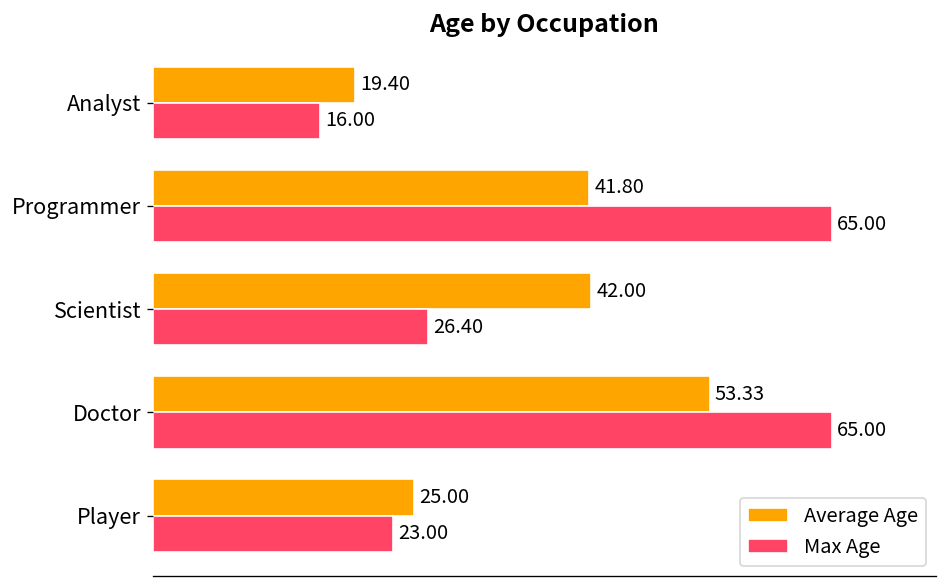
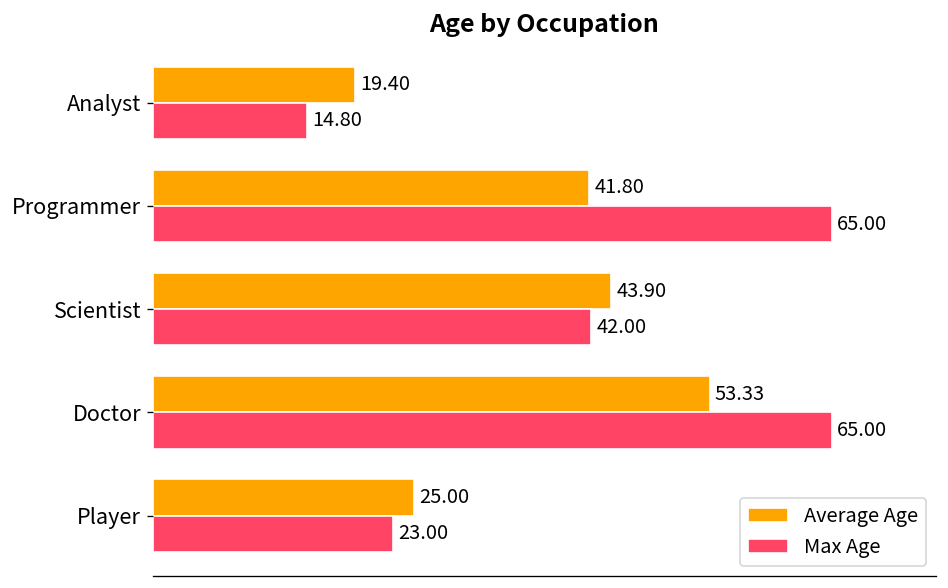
Max Age, Analyst: 16.00 -> 14.80
Average Age, Scientist: 42.00 -> 43.90
Max Age, Scientist: 26.40 -> 42.00
